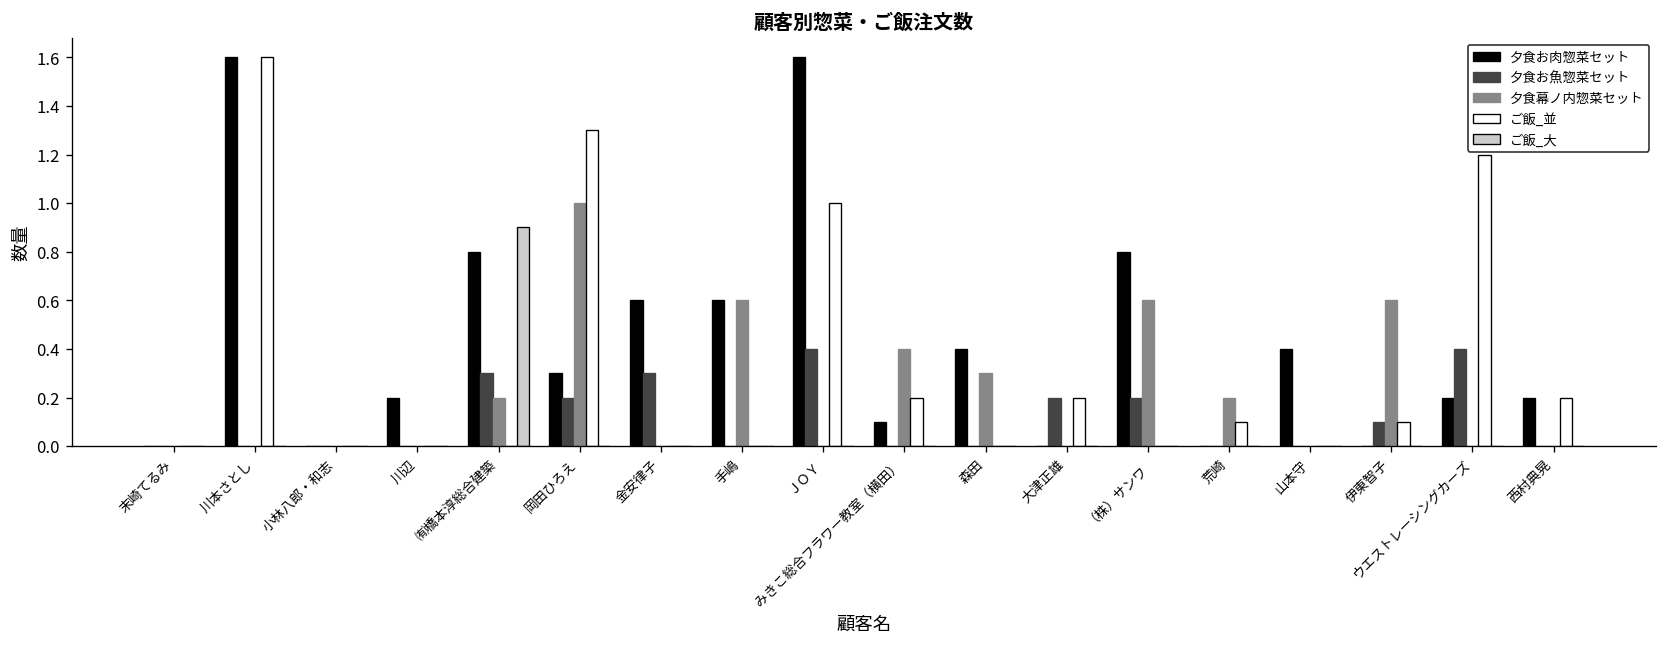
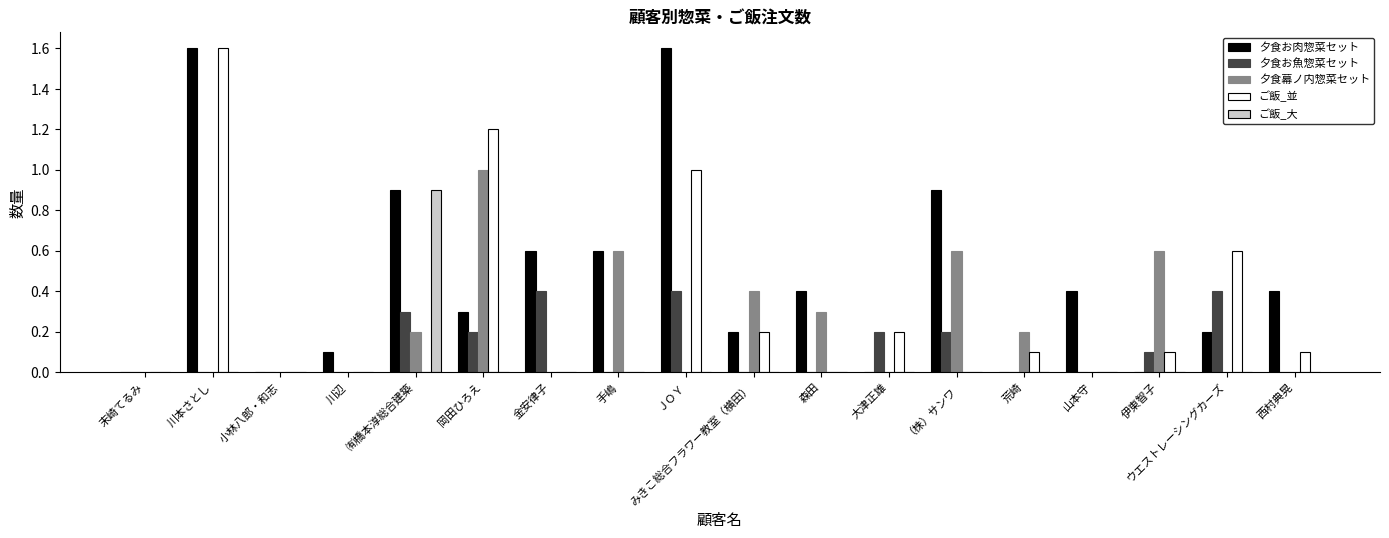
夕食お肉惣菜セット, 川辺: 0.2 -> 0.1
夕食お肉惣菜セット, ㈲橋本淳総合建築: 0.8 -> 0.9
ご飯_並, 岡田ひろえ: 1.3 -> 1.2
夕食お魚惣菜セット, 金安律子: 0.3 -> 0.4
夕食お肉惣菜セット, みきこ総合フラワー教室（横田）: 0.1 -> 0.2
夕食お肉惣菜セット, （株）サンワ: 0.8 -> 0.9
ご飯_並, ウエストレーシングカーズ: 1.2 -> 0.6
夕食お肉惣菜セット, 西村典晃: 0.2 -> 0.4
ご飯_並, 西村典晃: 0.2 -> 0.1
